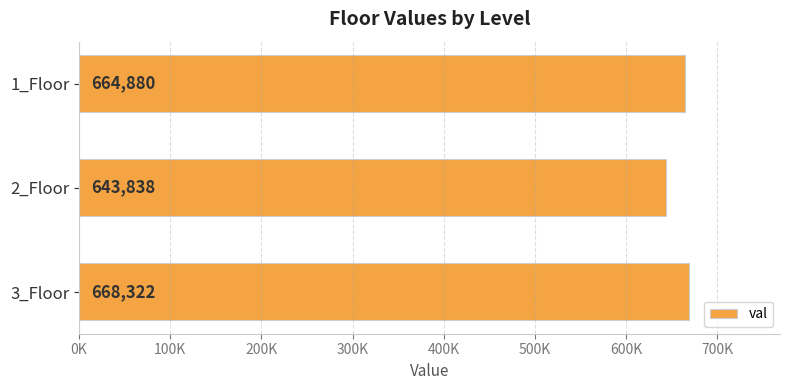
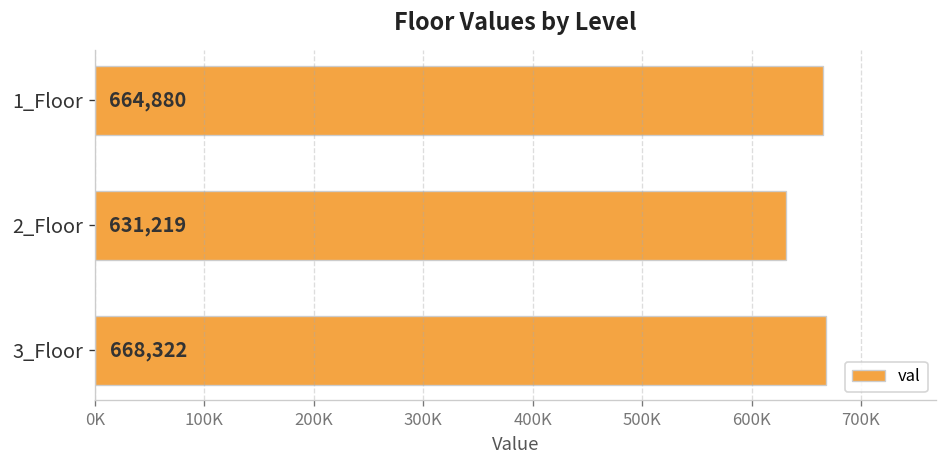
2_Floor: 643,838 -> 631,219
